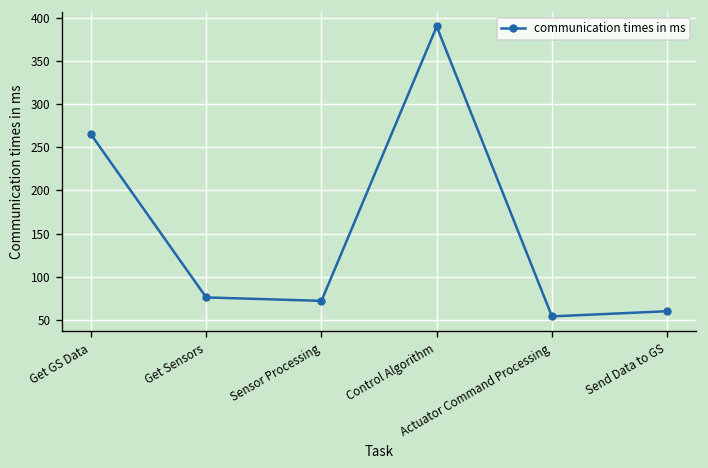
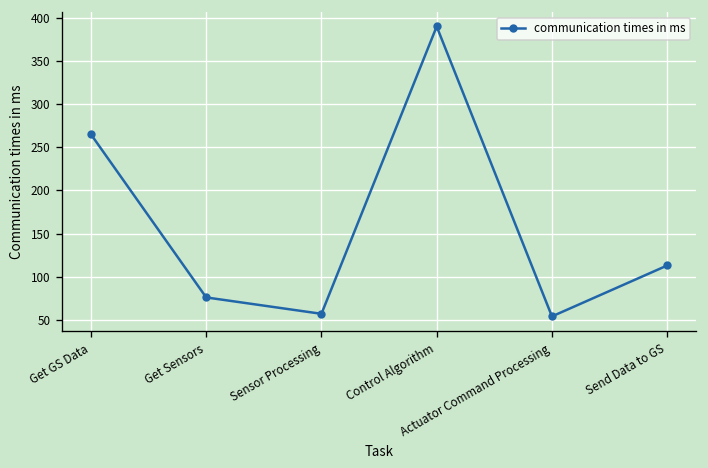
Sensor Processing: 70 -> 60
Send Data to GS: 60 -> 110
